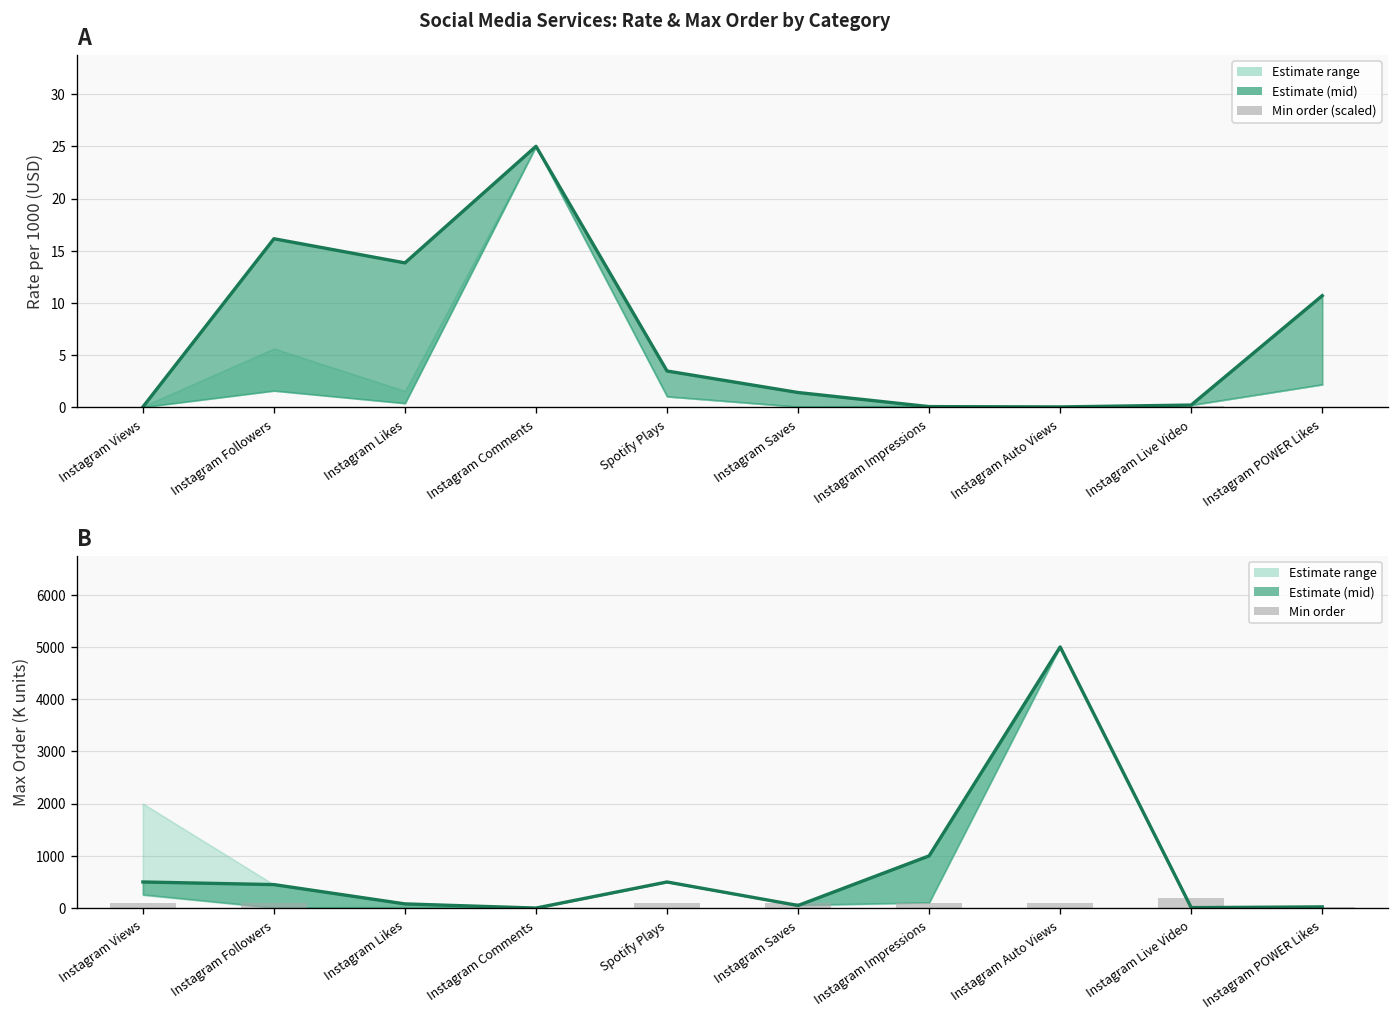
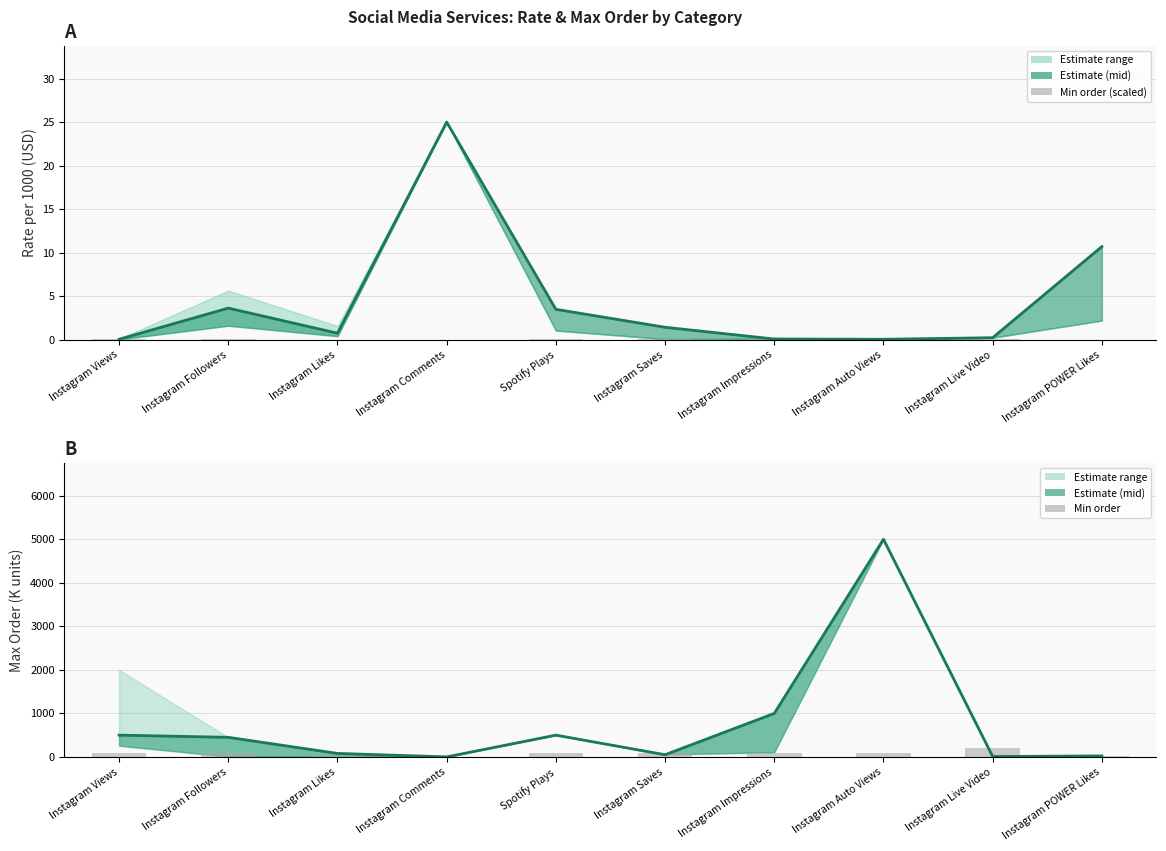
A, Estimate (mid), Instagram Followers: 16 -> 4
A, Estimate (mid), Instagram Likes: 14 -> 1
